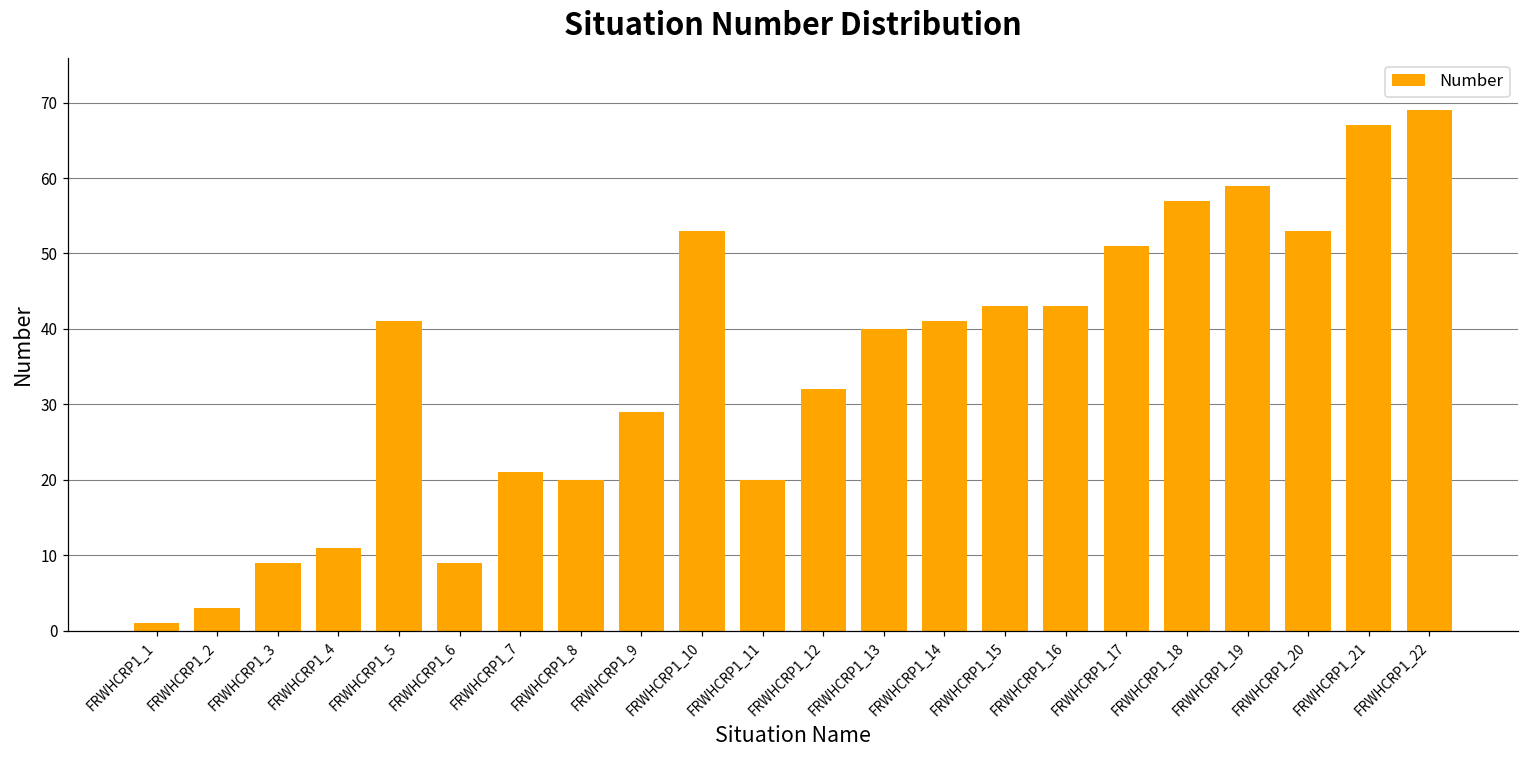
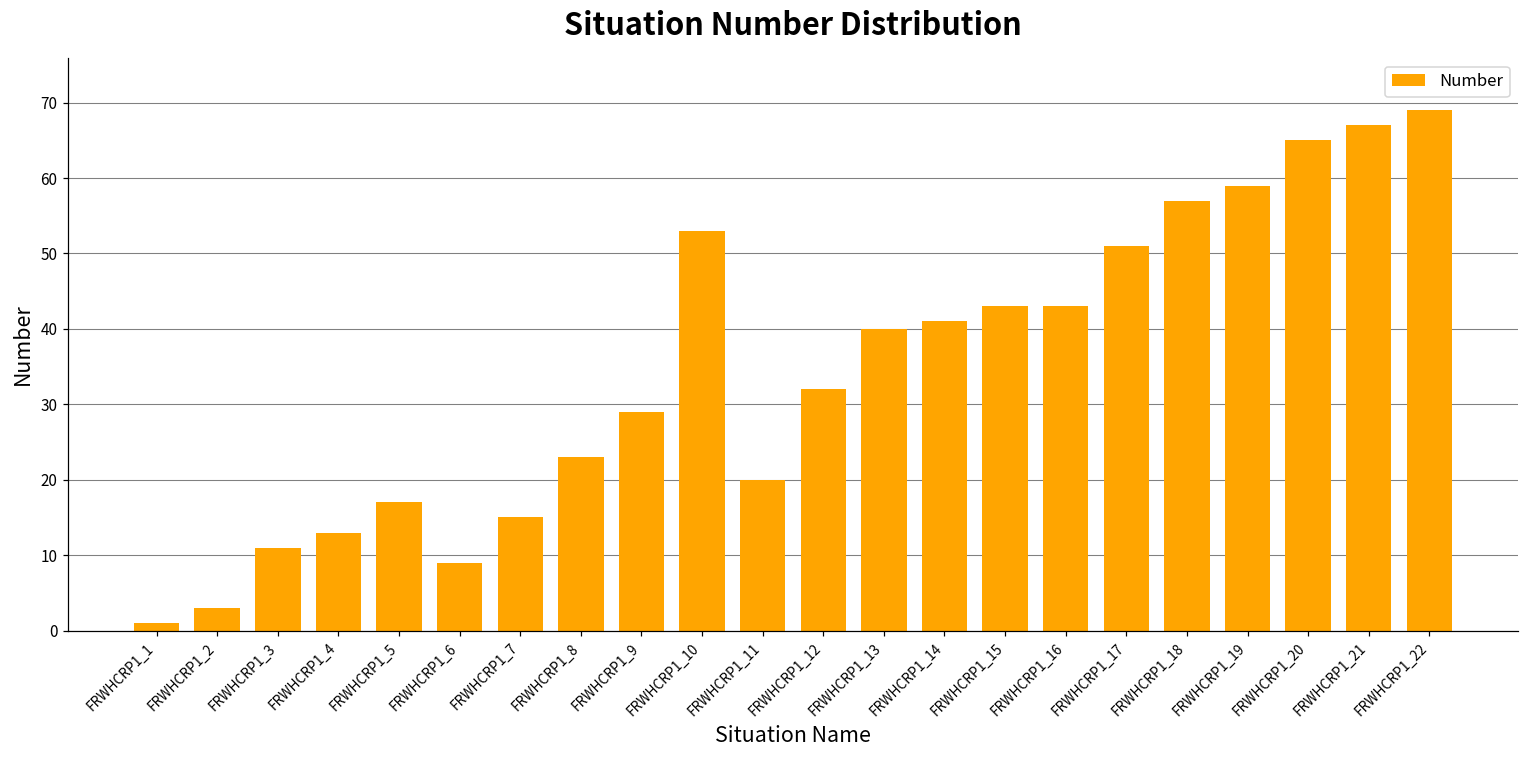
FRWHCRP1_3: 9 -> 11
FRWHCRP1_4: 11 -> 13
FRWHCRP1_5: 41 -> 17
FRWHCRP1_7: 21 -> 15
FRWHCRP1_8: 20 -> 23
FRWHCRP1_20: 53 -> 65
